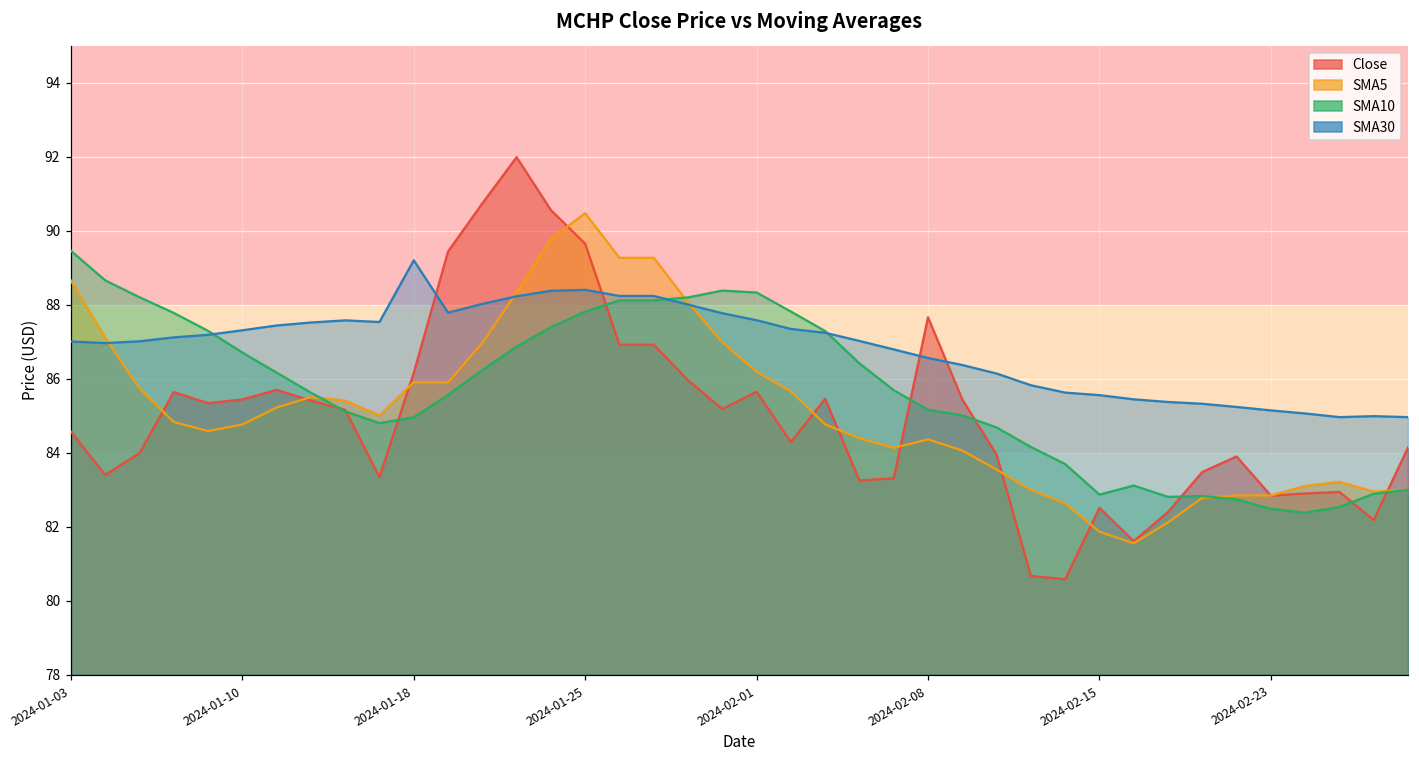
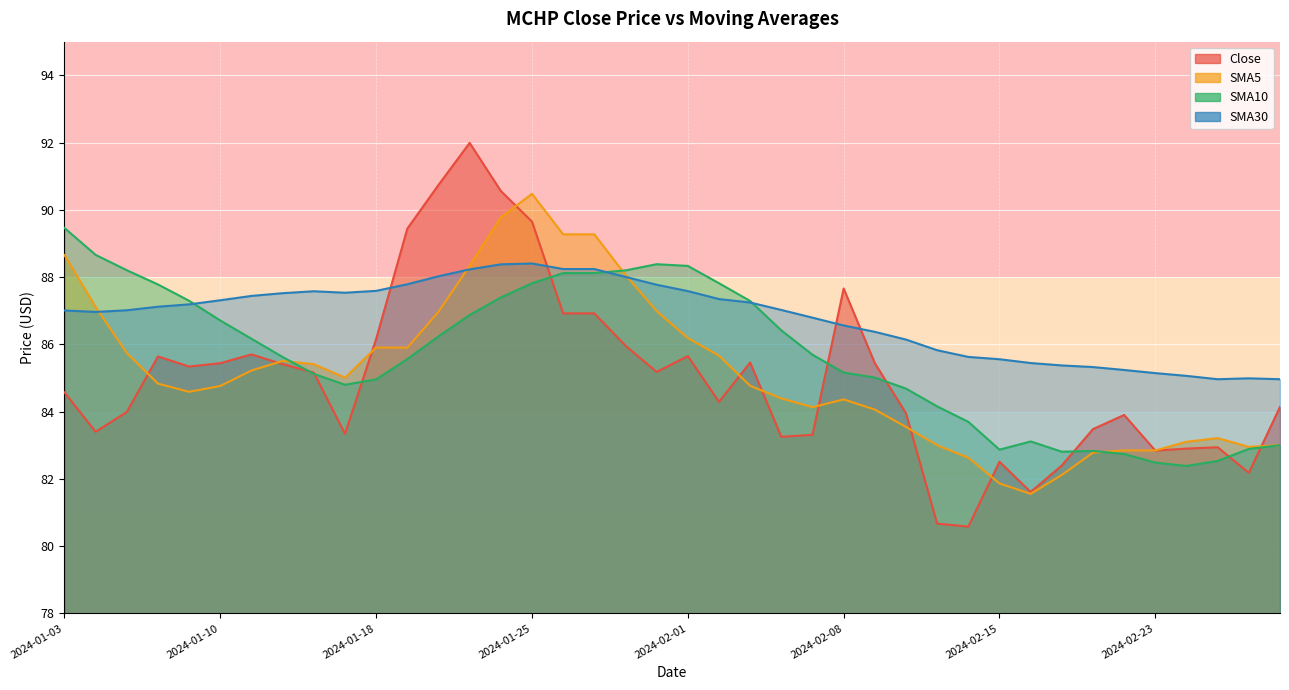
SMA30, 2024-01-18: 89.2 -> 87.6
